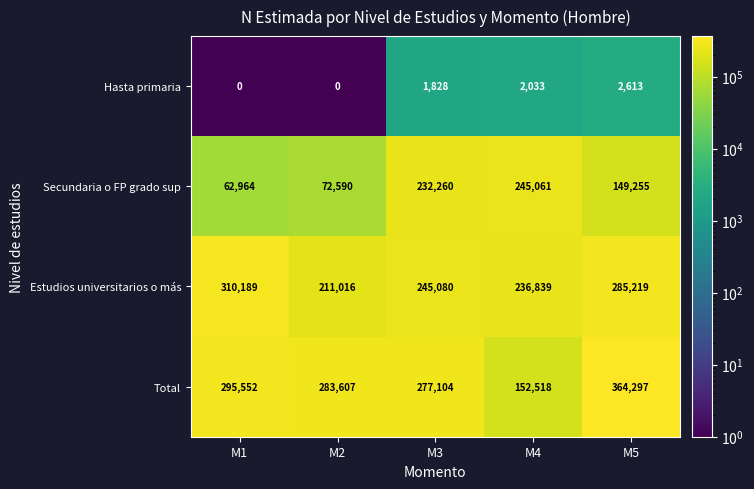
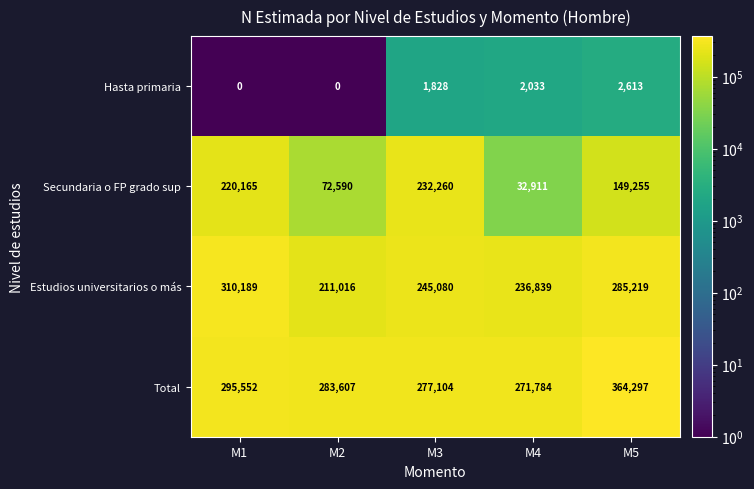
Secundaria o FP grado sup, M1: 62,964 -> 220,165
Secundaria o FP grado sup, M4: 245,061 -> 32,911
Total, M4: 152,518 -> 271,784
